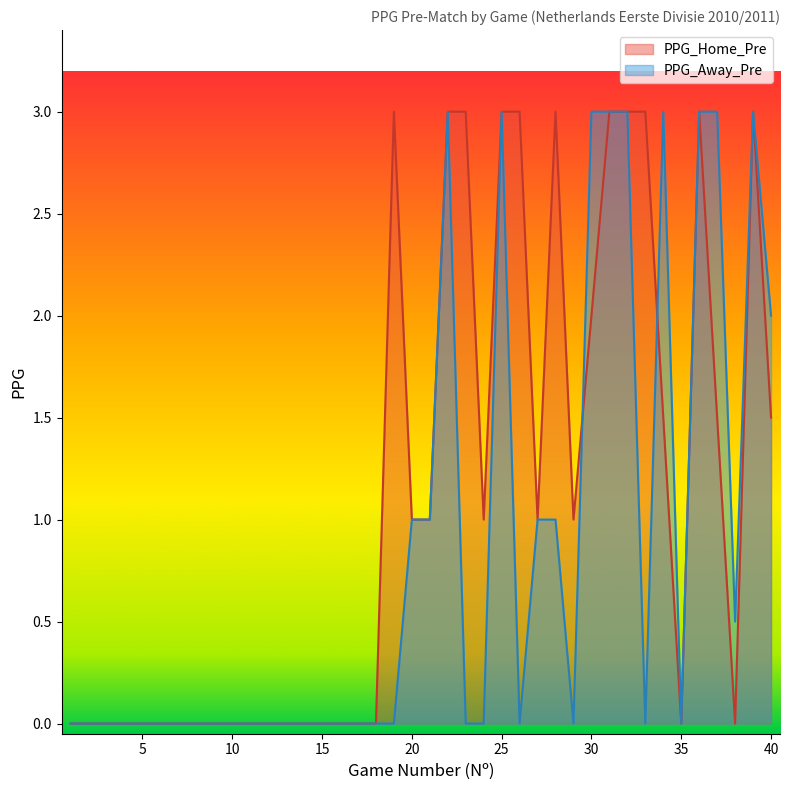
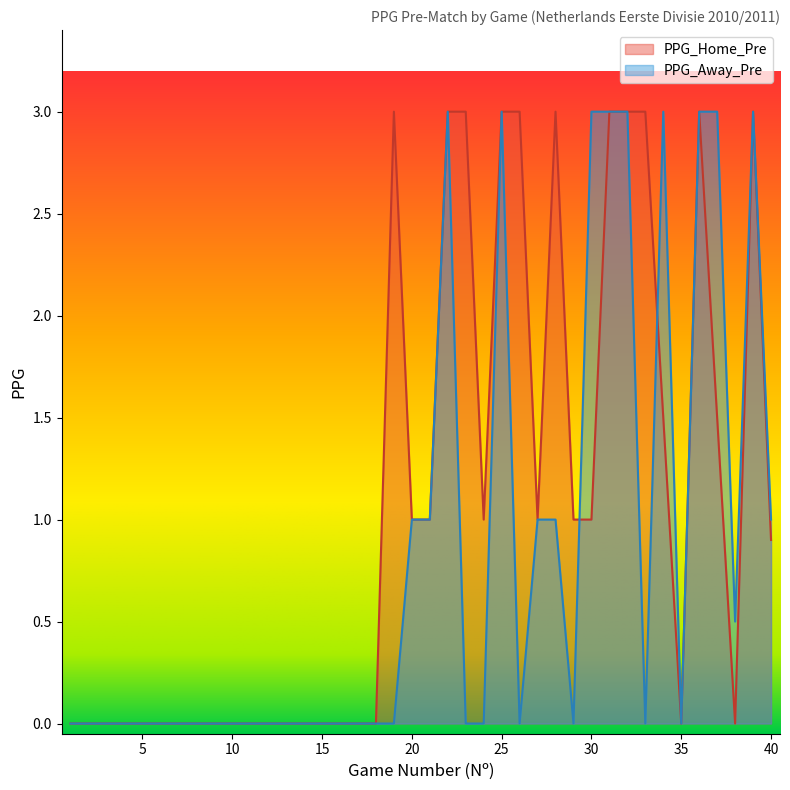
PPG_Home_Pre, 30: 2 -> 1
PPG_Home_Pre, 40: 1.5 -> 0.9
PPG_Away_Pre, 40: 2 -> 1
